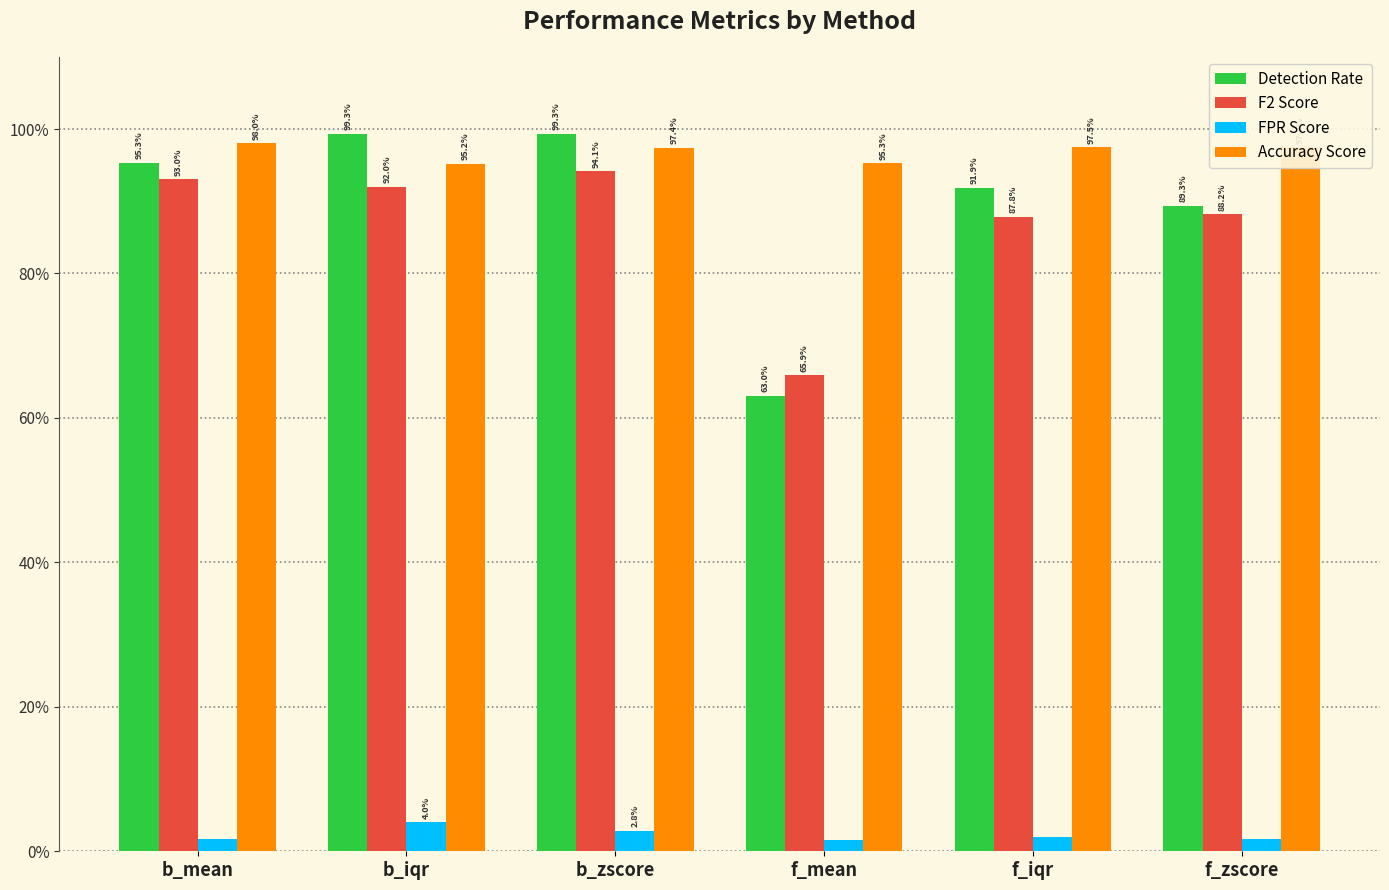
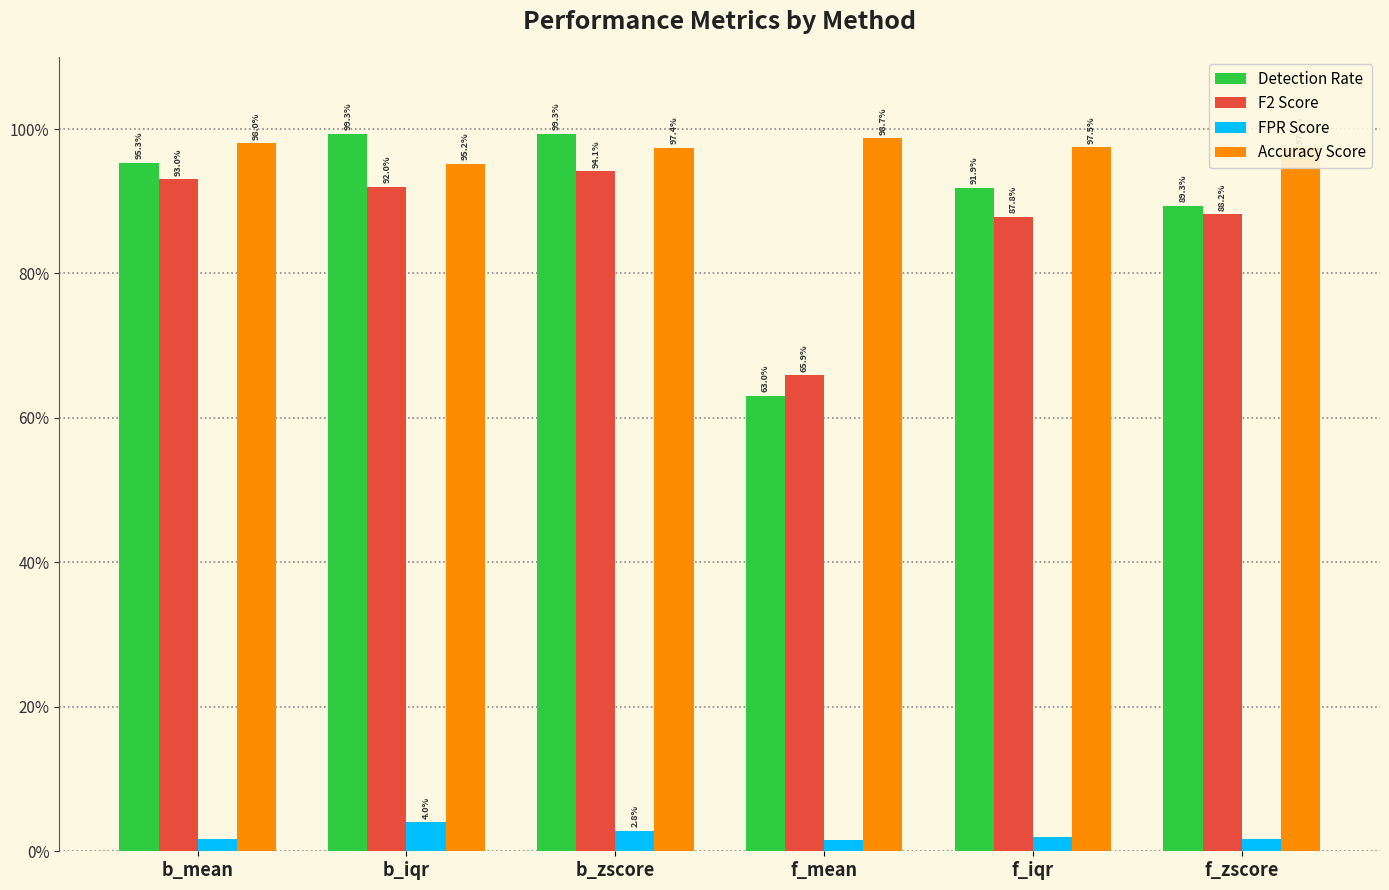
Accuracy Score, f_mean: 95.3% -> 98.7%
